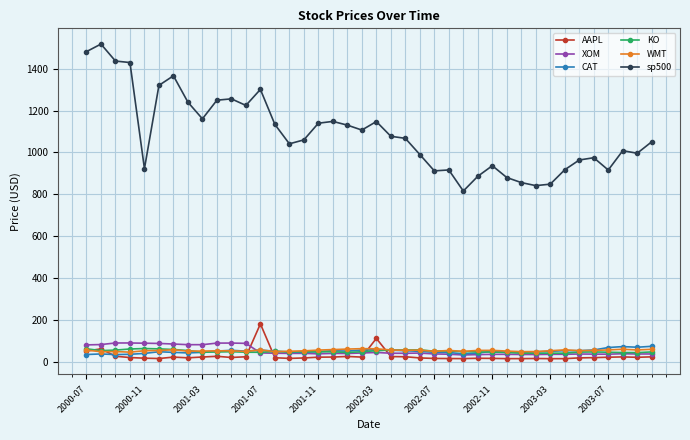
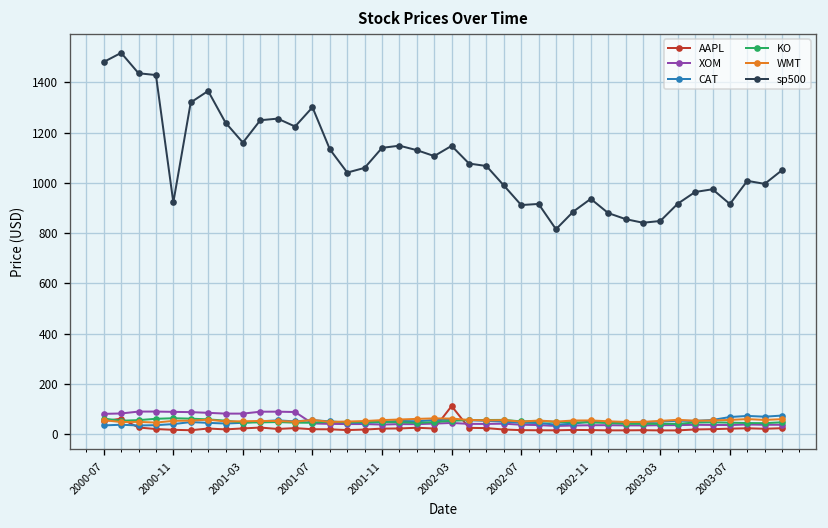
AAPL, 2001-07: 180 -> 20
